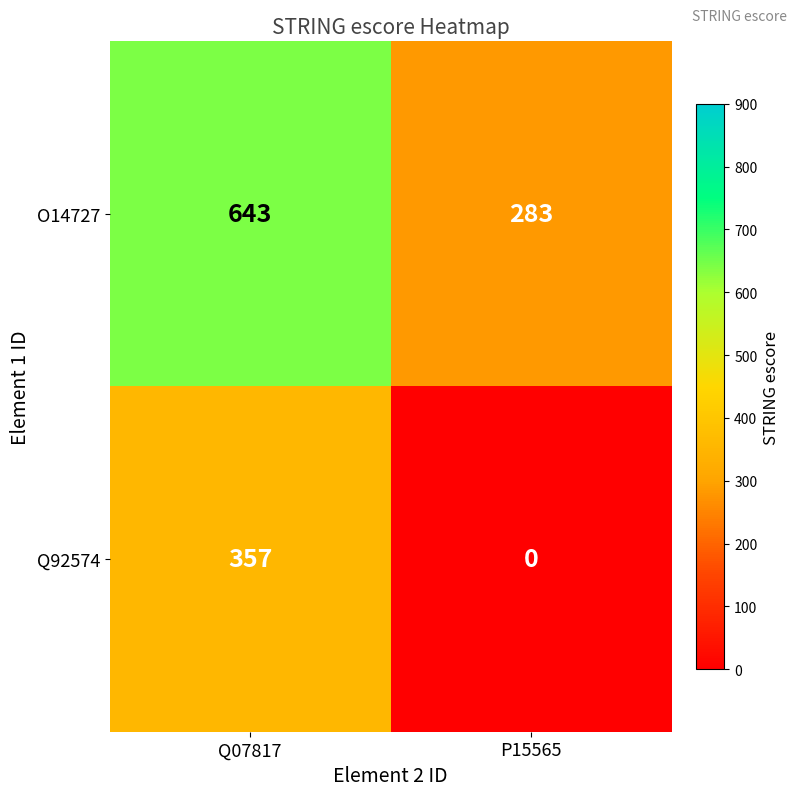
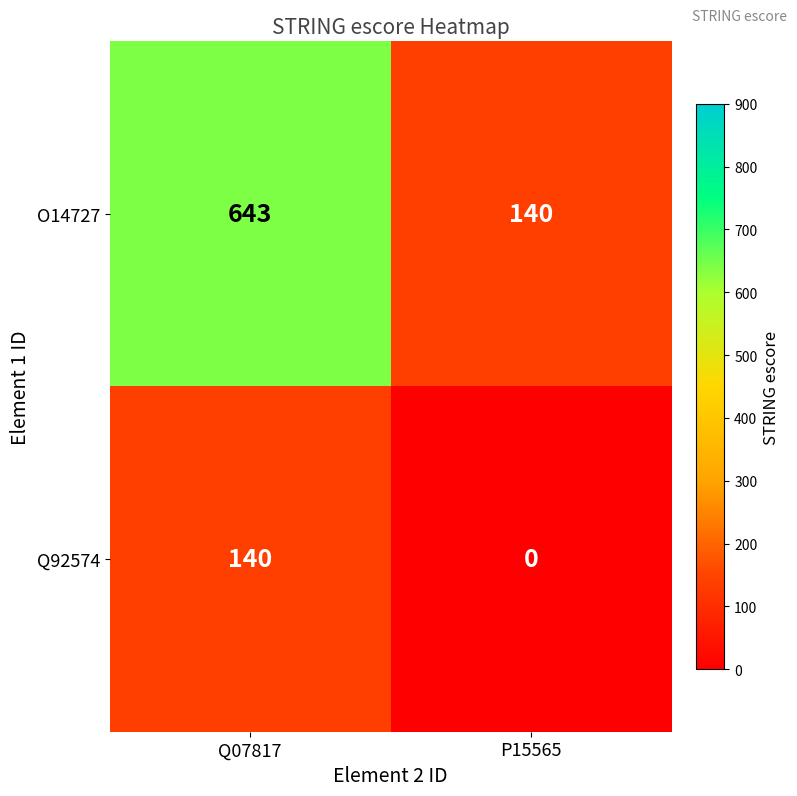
O14727, P15565: 283 -> 140
Q92574, Q07817: 357 -> 140
